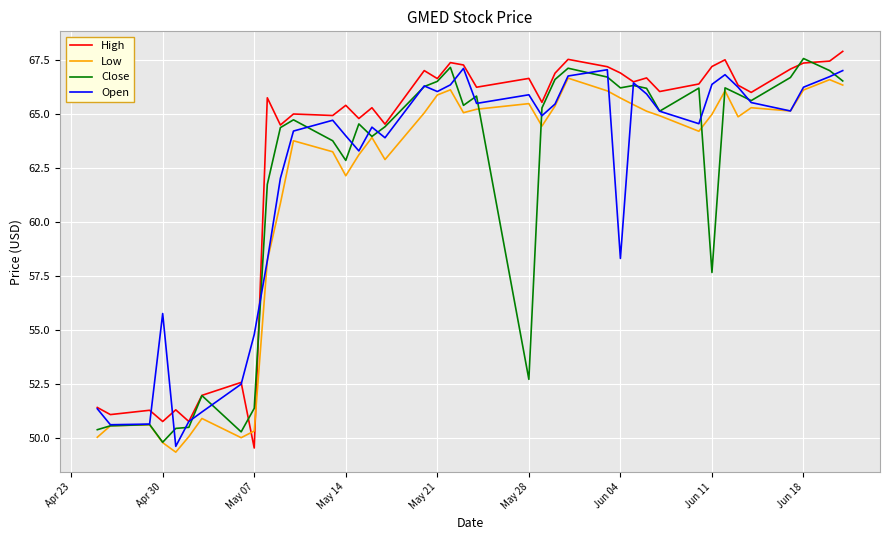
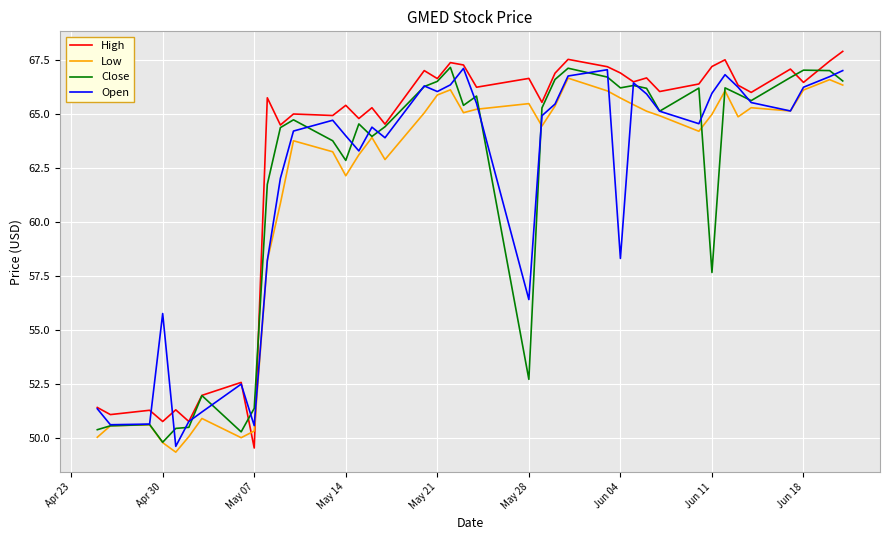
Open, May 07: 54.8 -> 50.6
Open, May 28: 65.9 -> 56.4
Open, Jun 11: 66.4 -> 65.9
High, Jun 18: 67.3 -> 66.5
Close, Jun 18: 67.6 -> 67.0
